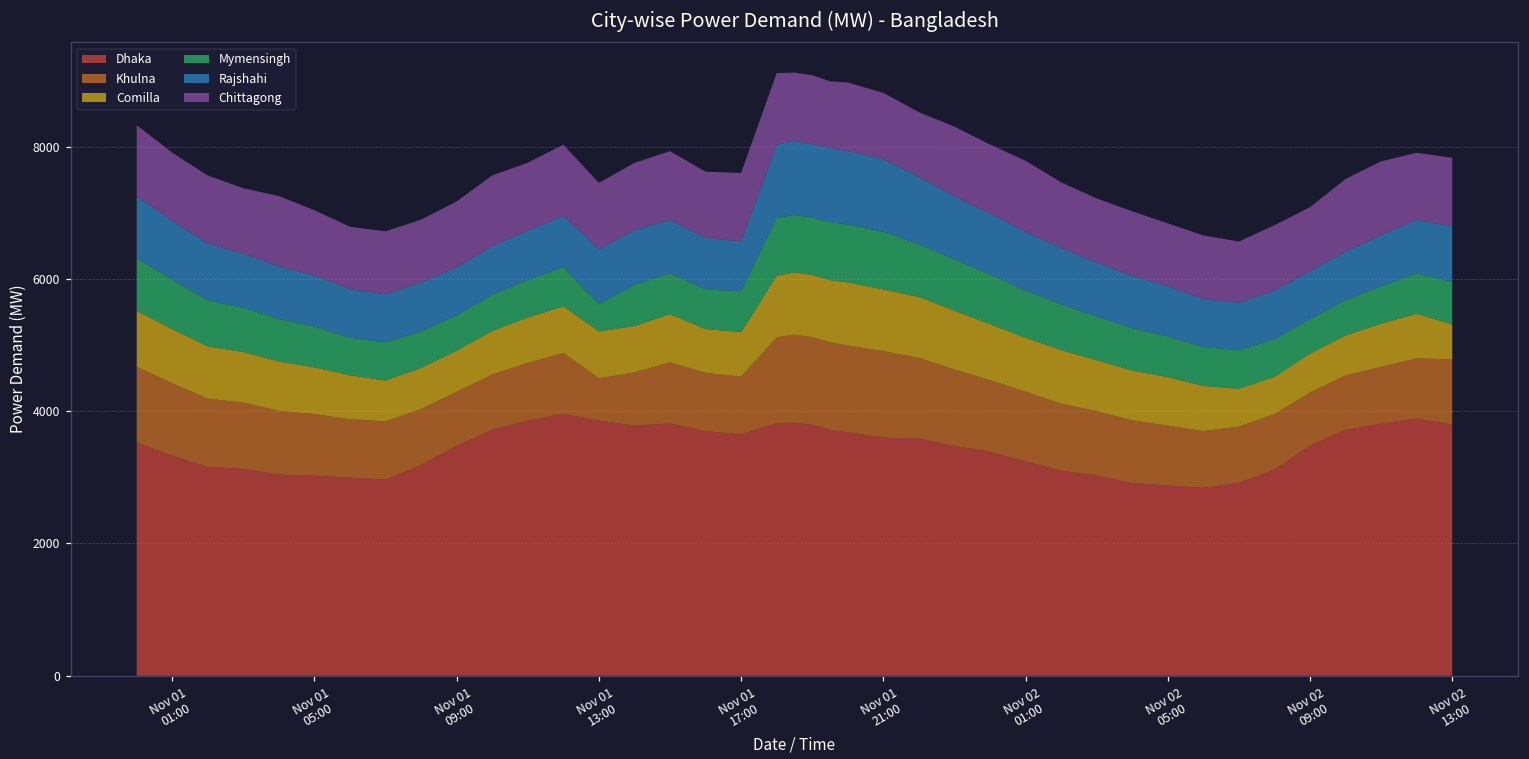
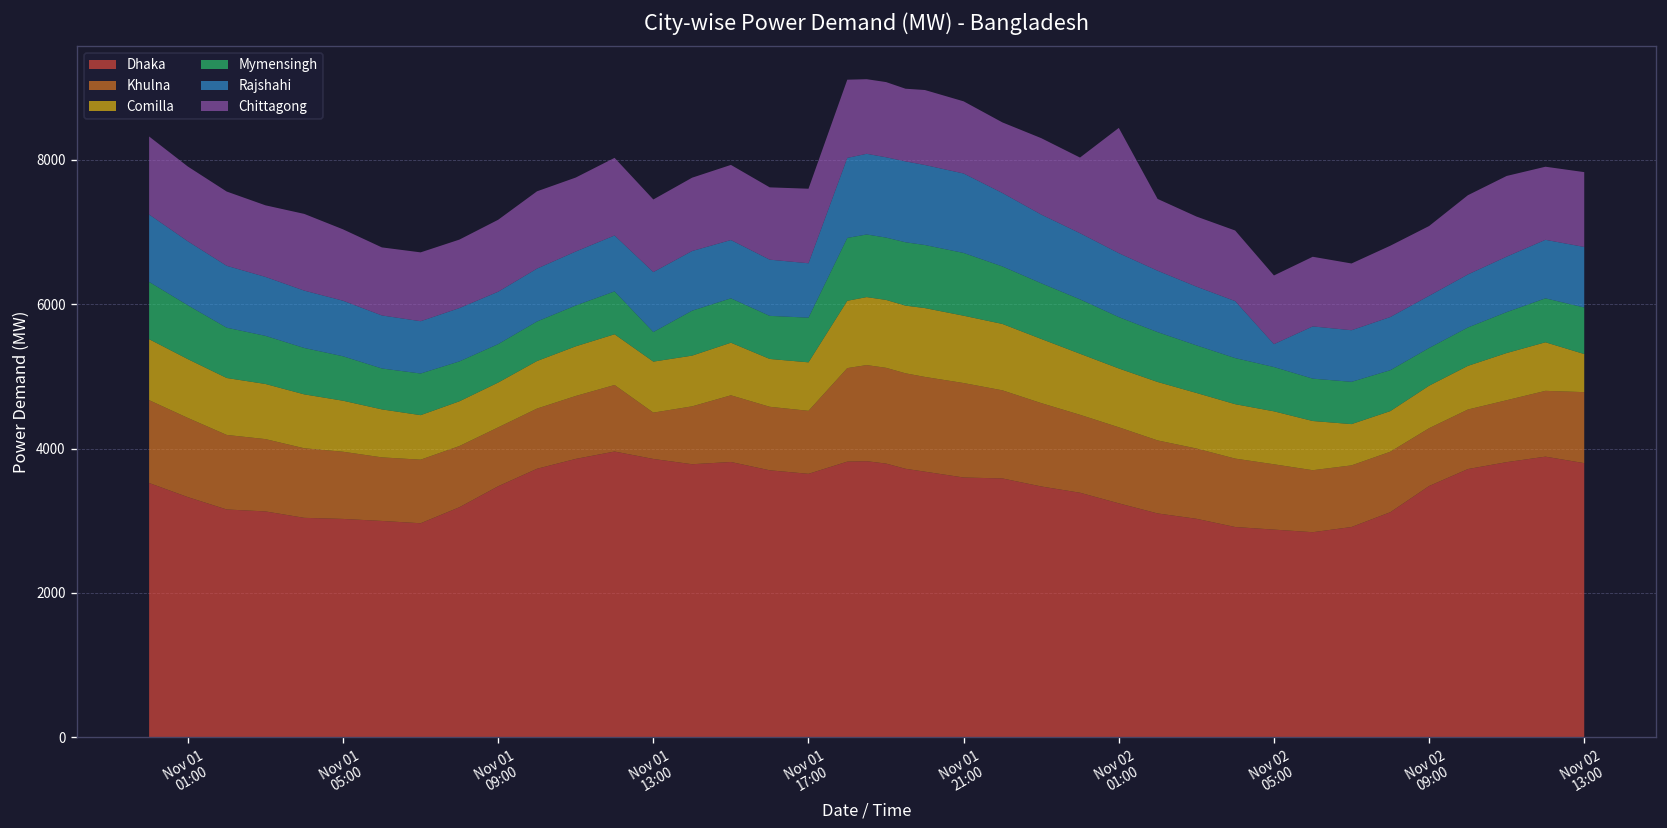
Chittagong, Nov 02 01:00: 1100 -> 1700
Rajshahi, Nov 02 05:00: 800 -> 300
